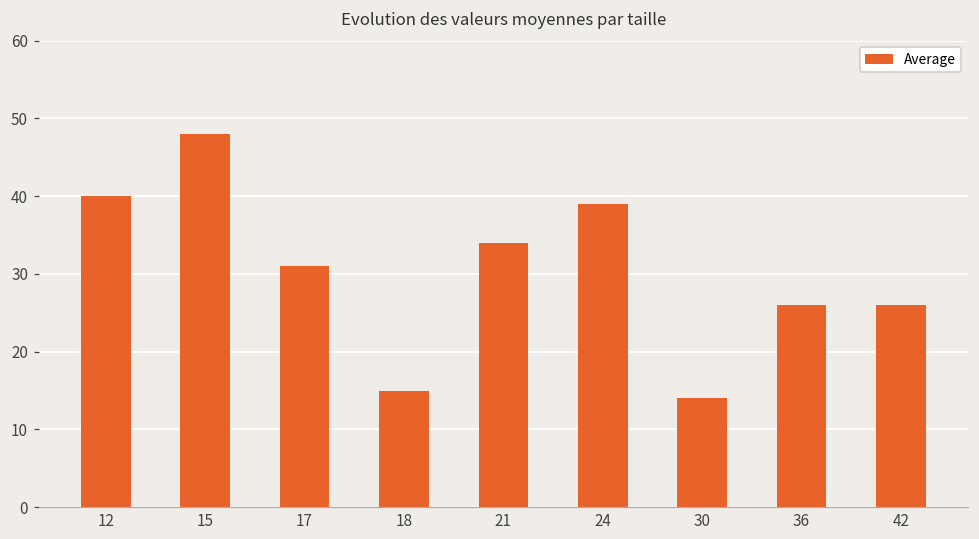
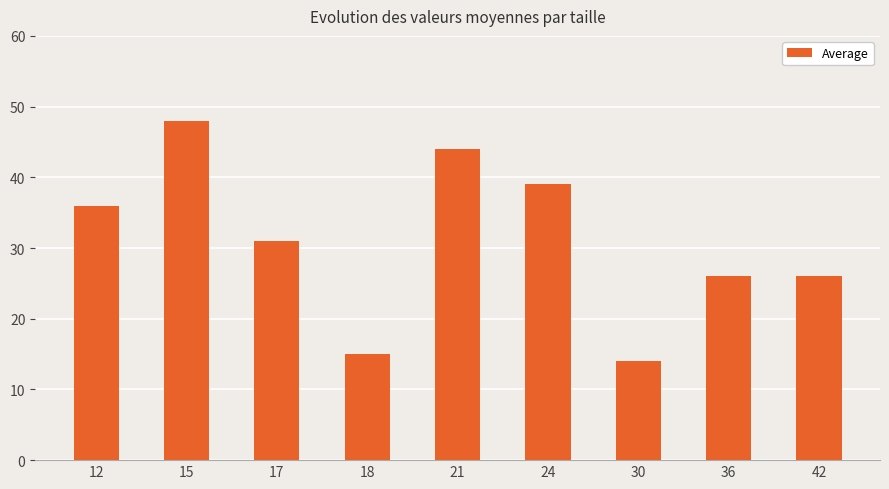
12: 40 -> 36
21: 34 -> 44
